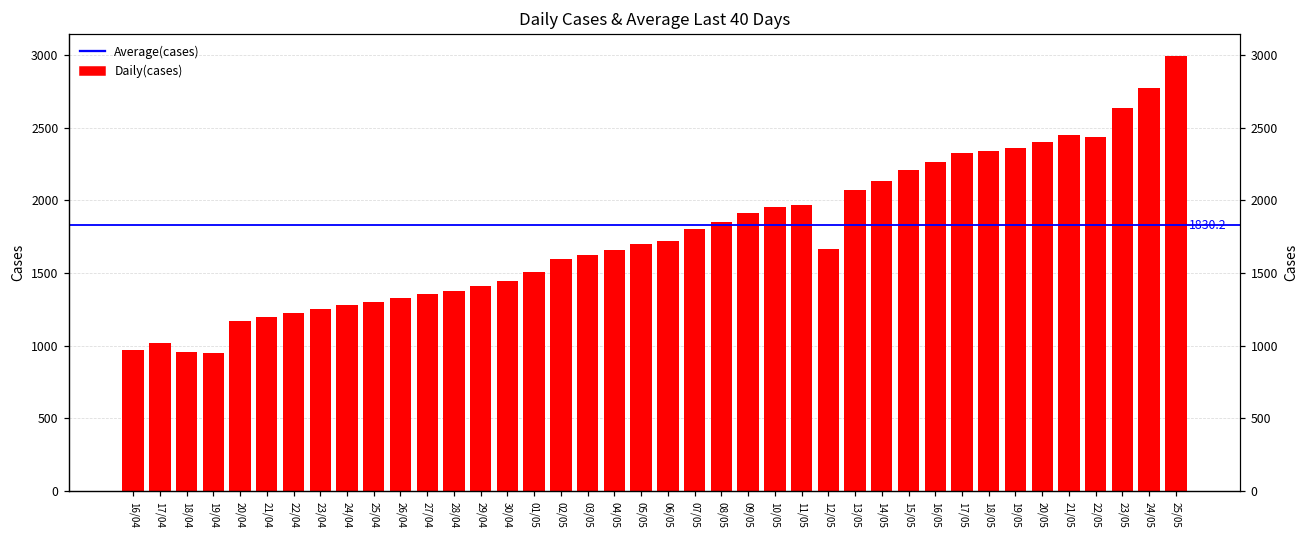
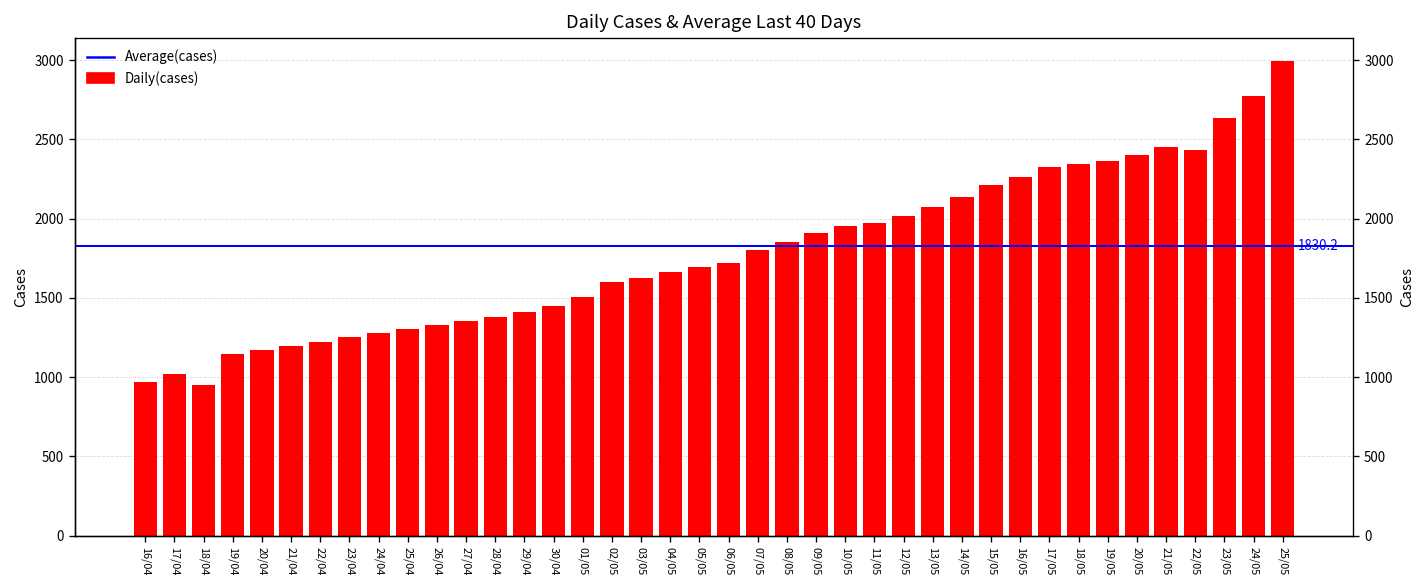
19/04: 950 -> 1150
12/05: 1670 -> 2010
